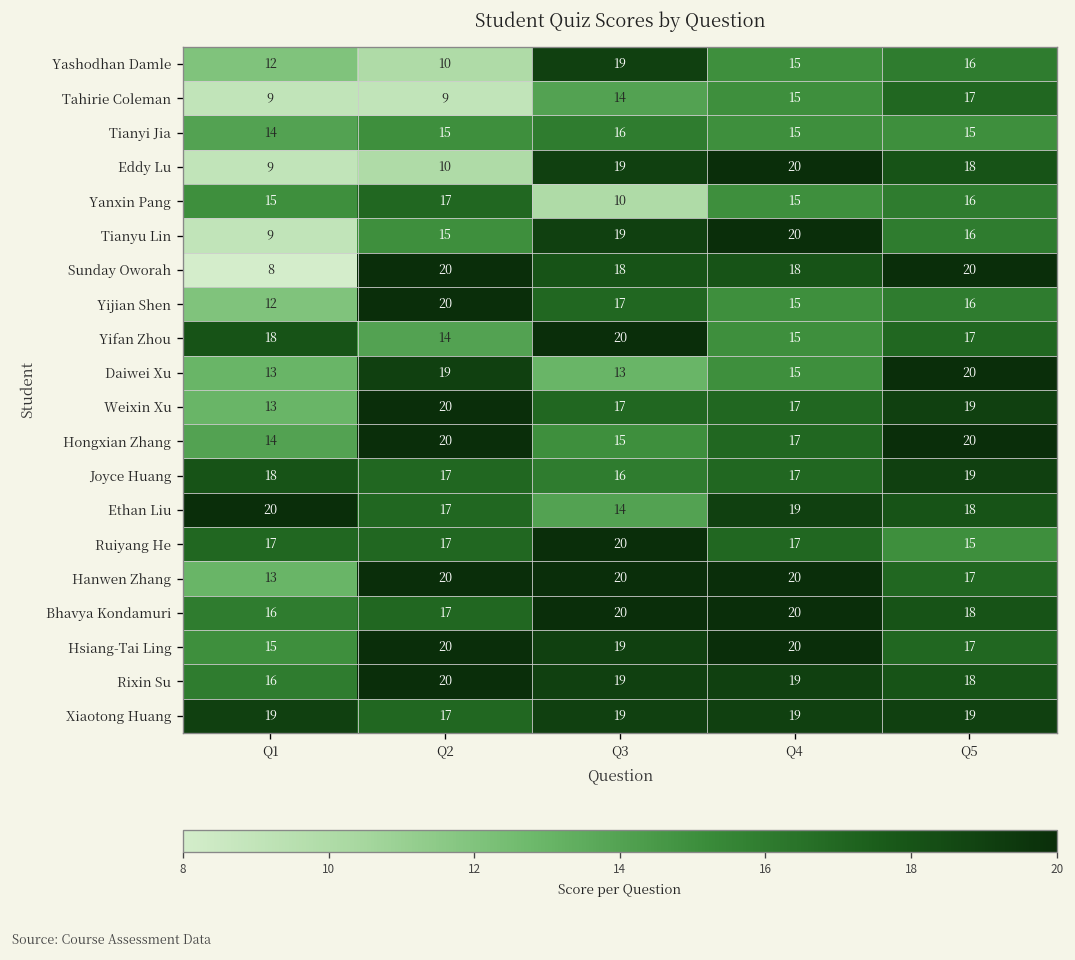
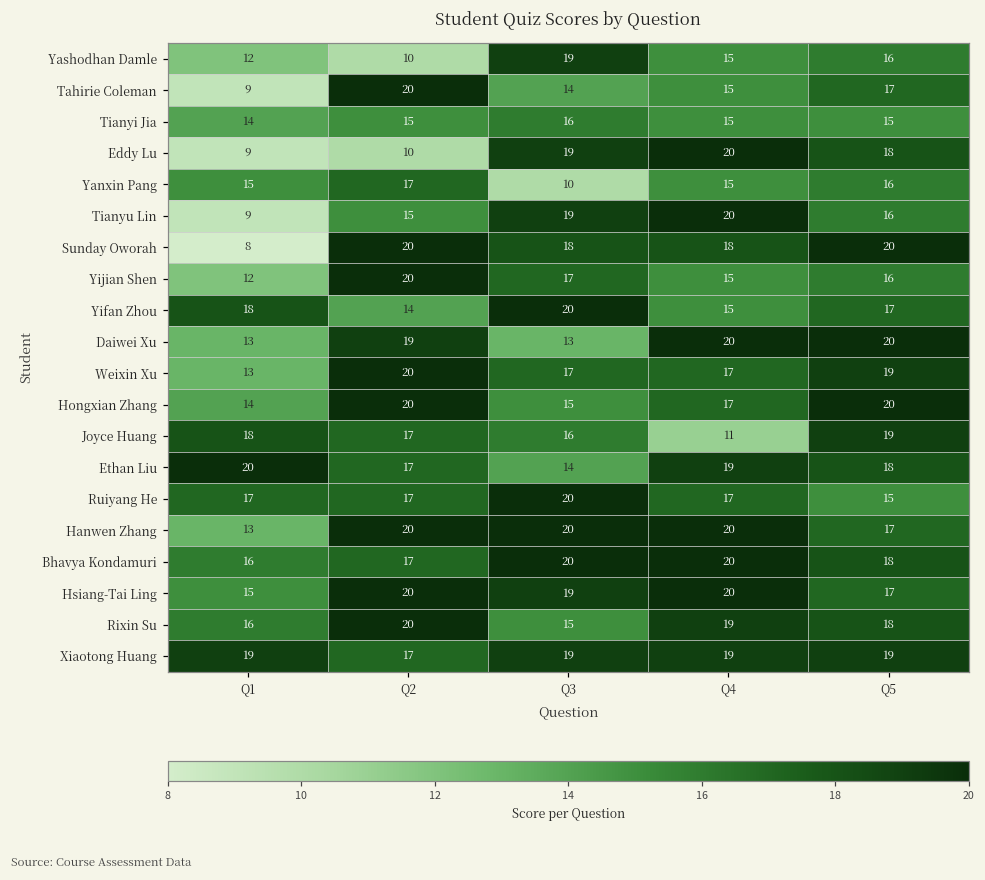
Tahirie Coleman, Q2: 9 -> 20
Daiwei Xu, Q4: 15 -> 20
Joyce Huang, Q4: 17 -> 11
Rixin Su, Q3: 19 -> 15
